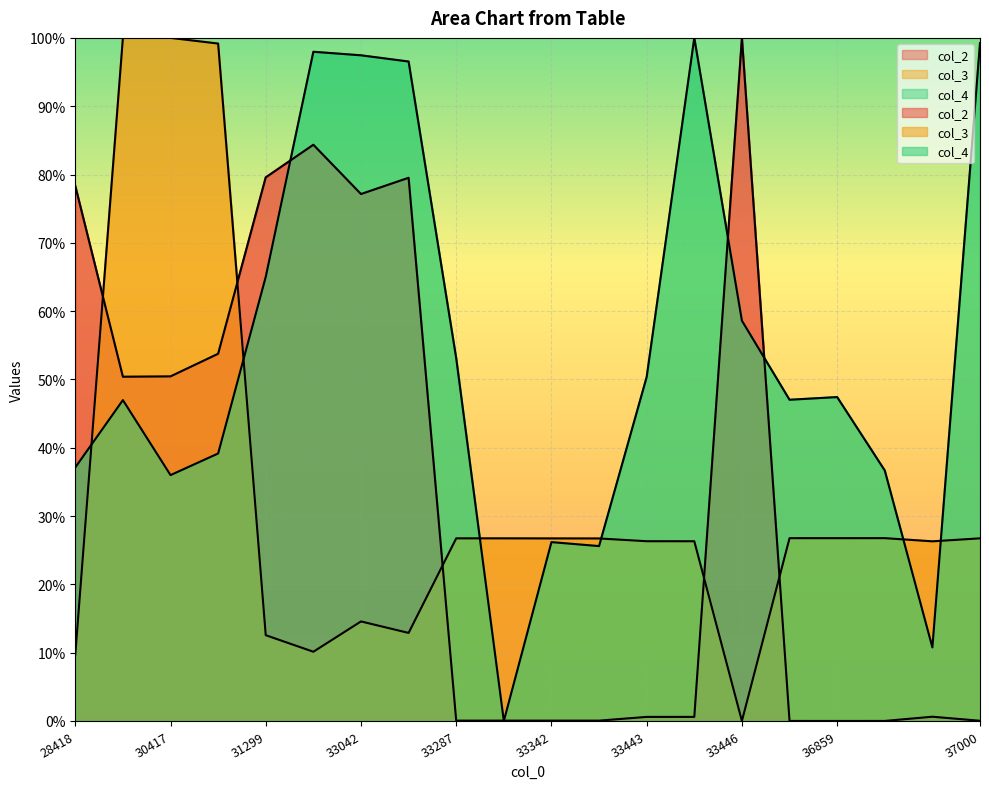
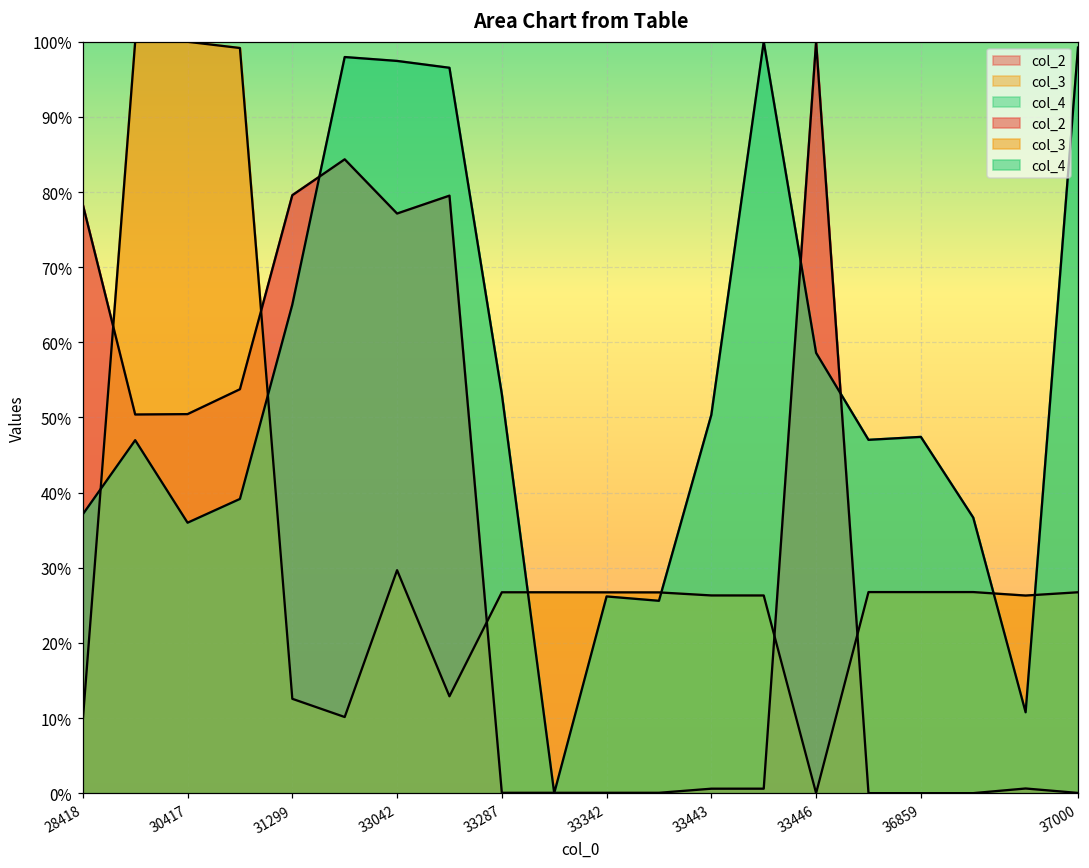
col_3, 33042: 15% -> 30%
